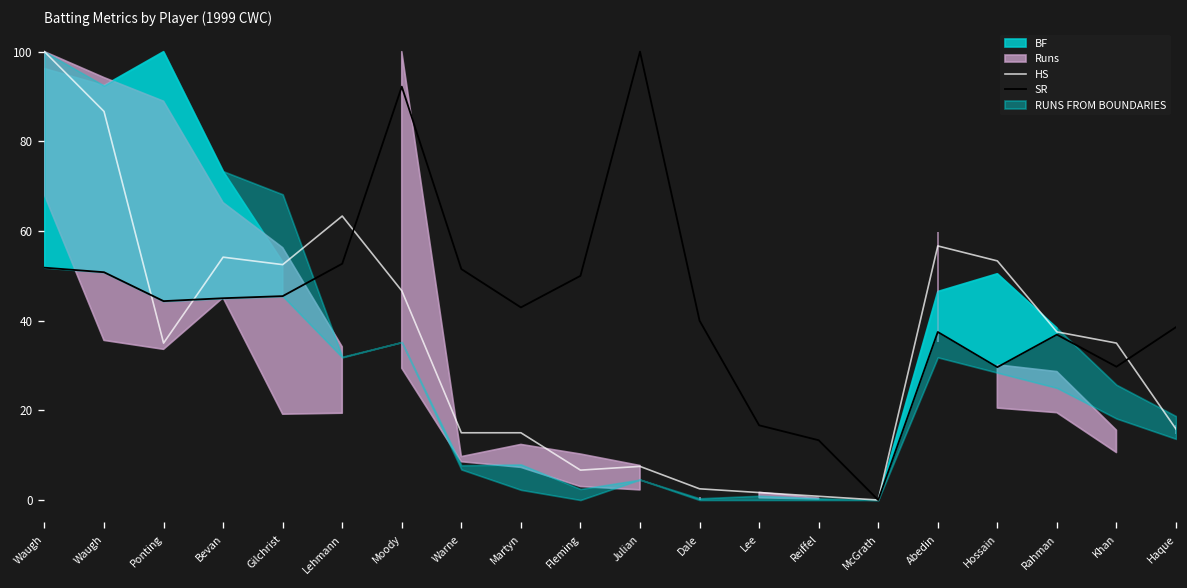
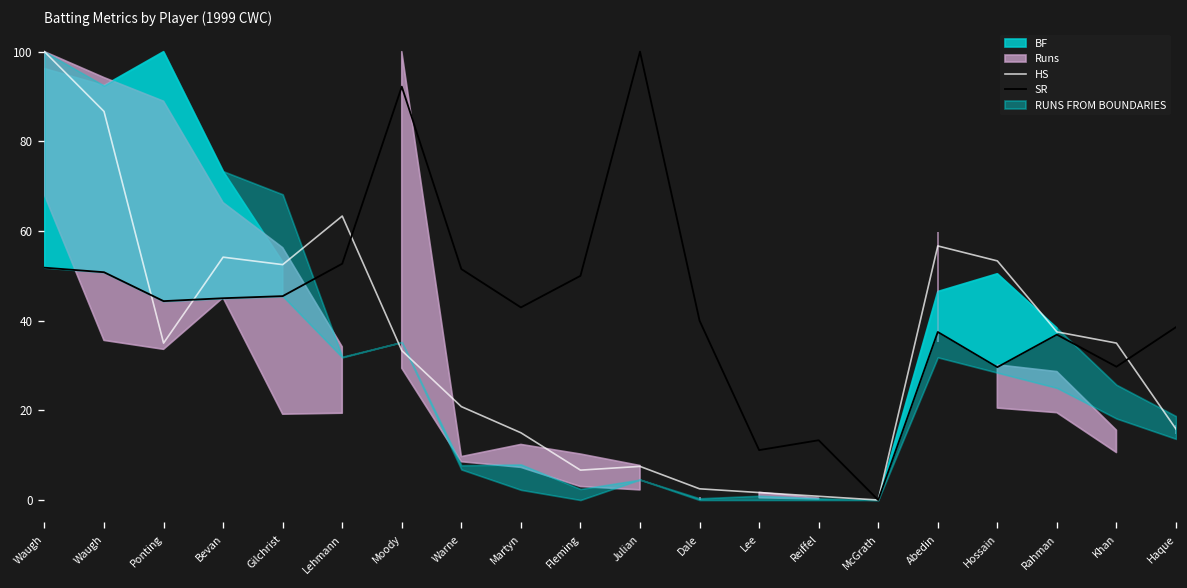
HS, Moody: 47 -> 33
HS, Warne: 15 -> 21
SR, Lee: 17 -> 11
